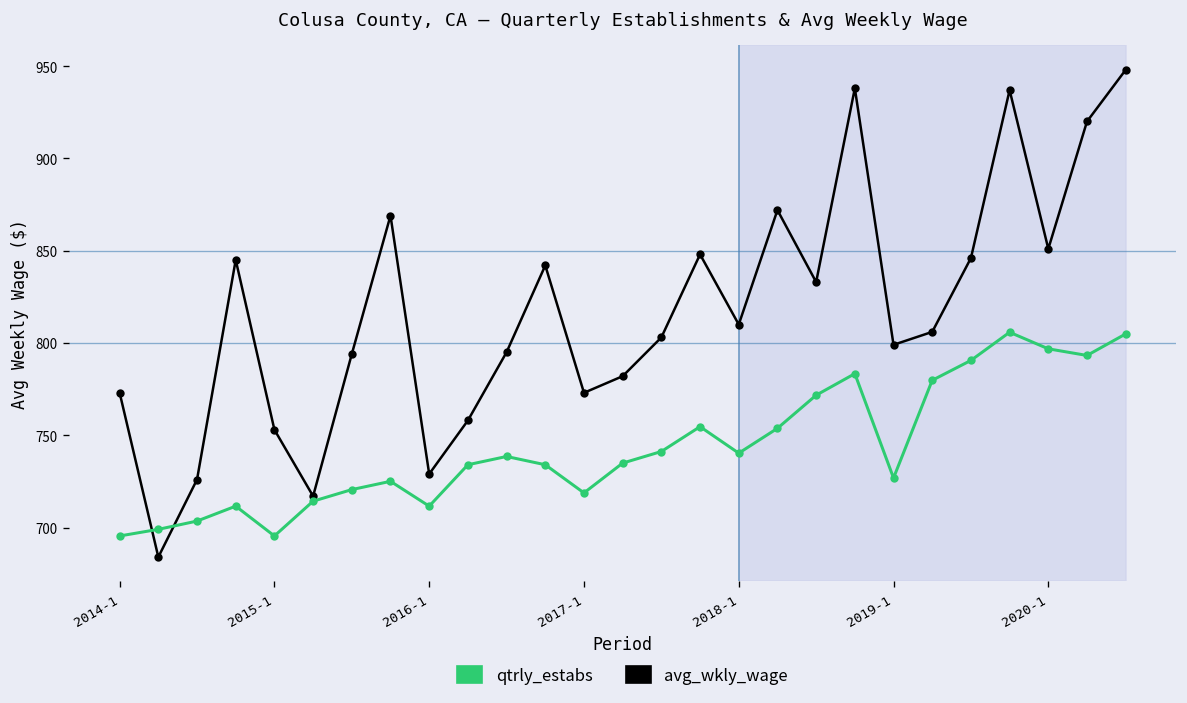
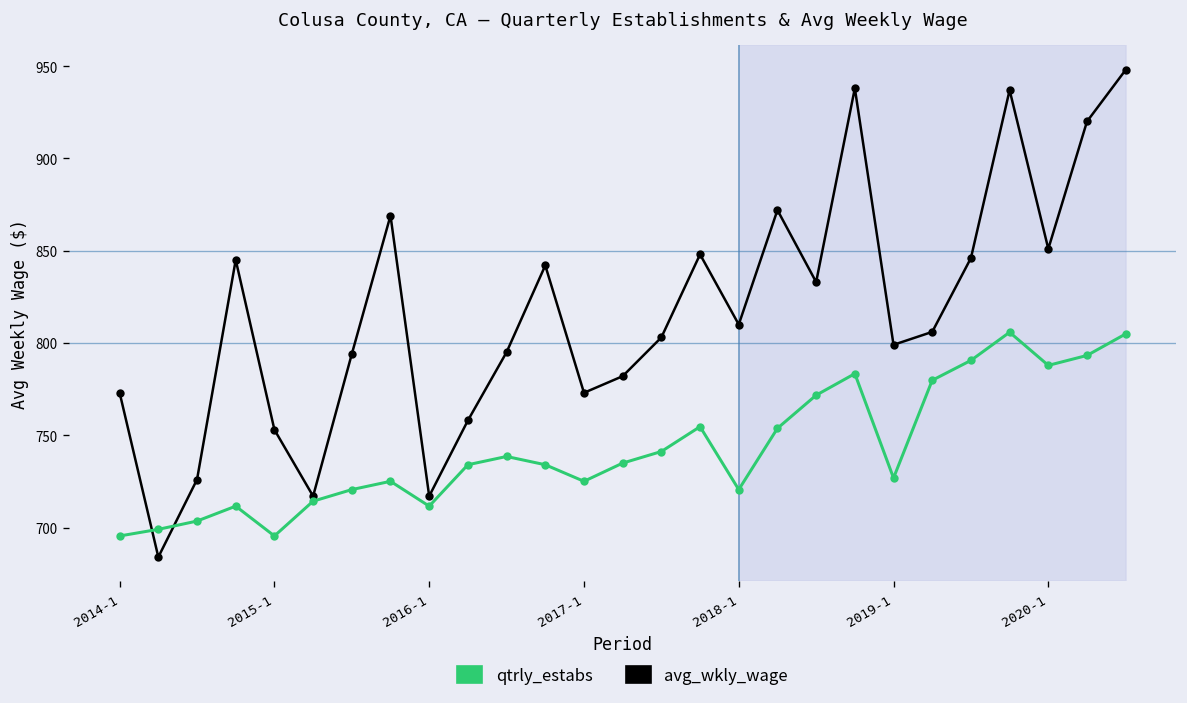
avg_wkly_wage, 2016-1: 729 -> 717
qtrly_estabs, 2017-1: 719 -> 725
qtrly_estabs, 2018-1: 740 -> 721
qtrly_estabs, 2020-1: 797 -> 788
